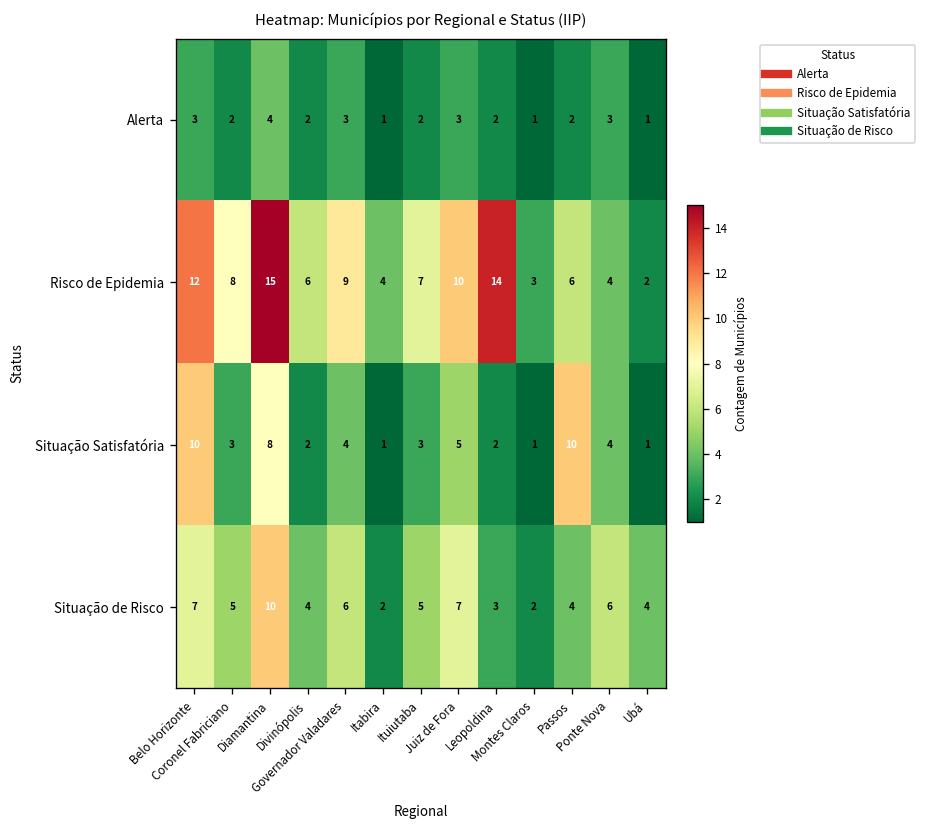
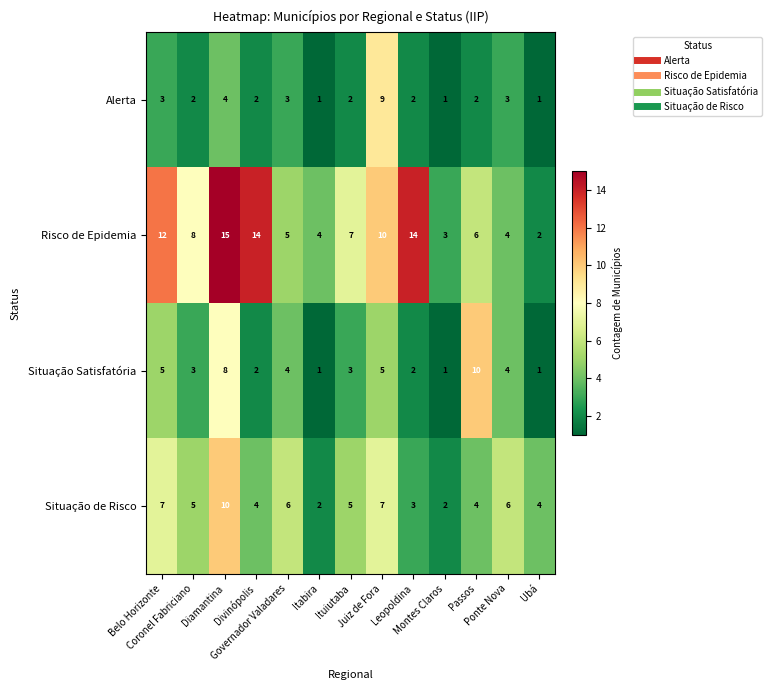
Alerta, Juiz de Fora: 3 -> 9
Risco de Epidemia, Divinópolis: 6 -> 14
Risco de Epidemia, Governador Valadares: 9 -> 5
Situação Satisfatória, Belo Horizonte: 10 -> 5
